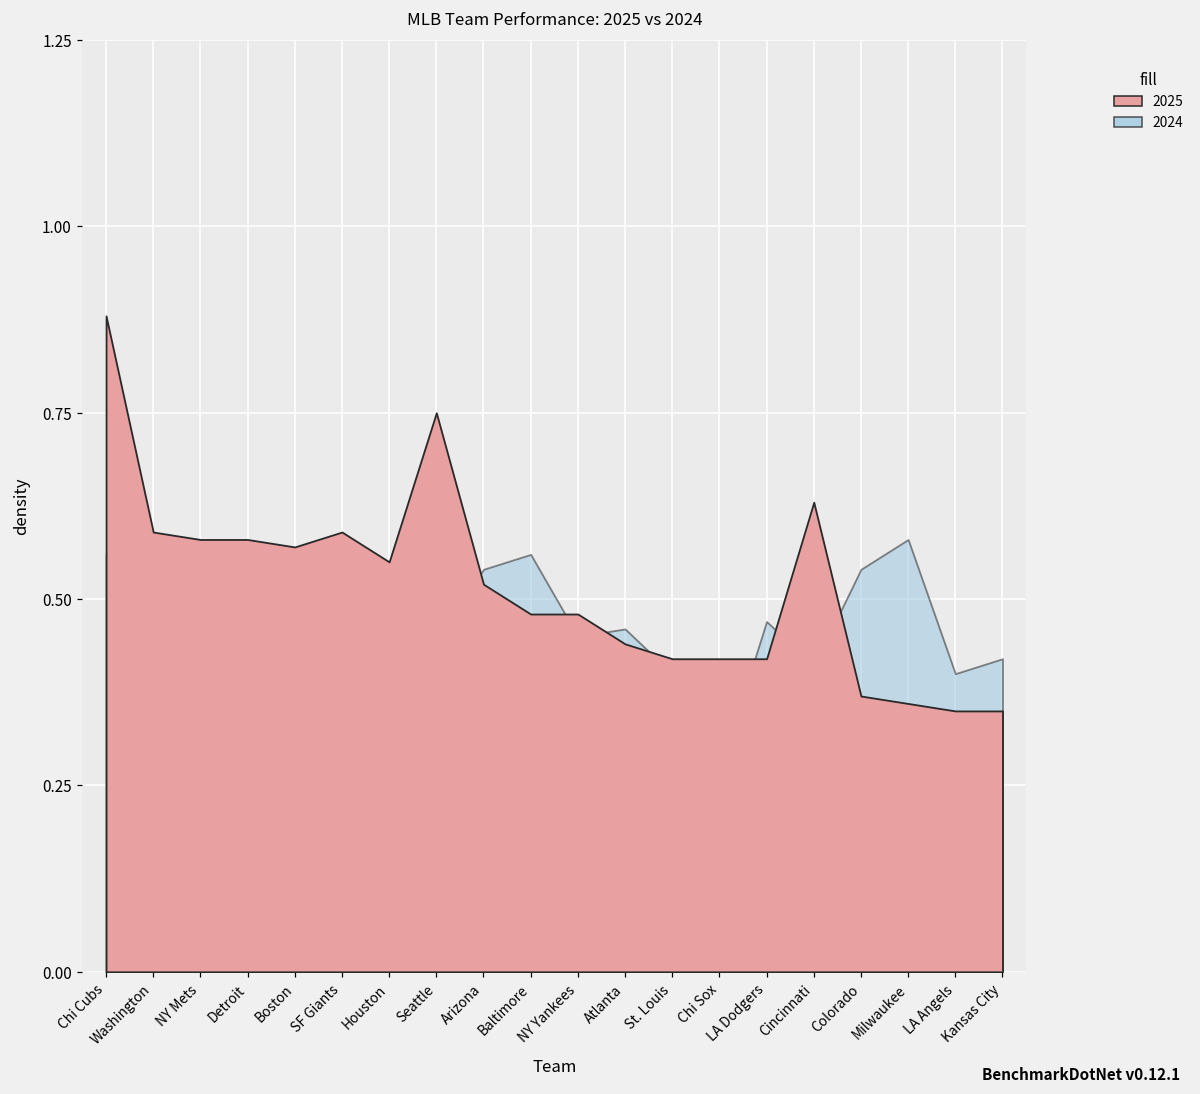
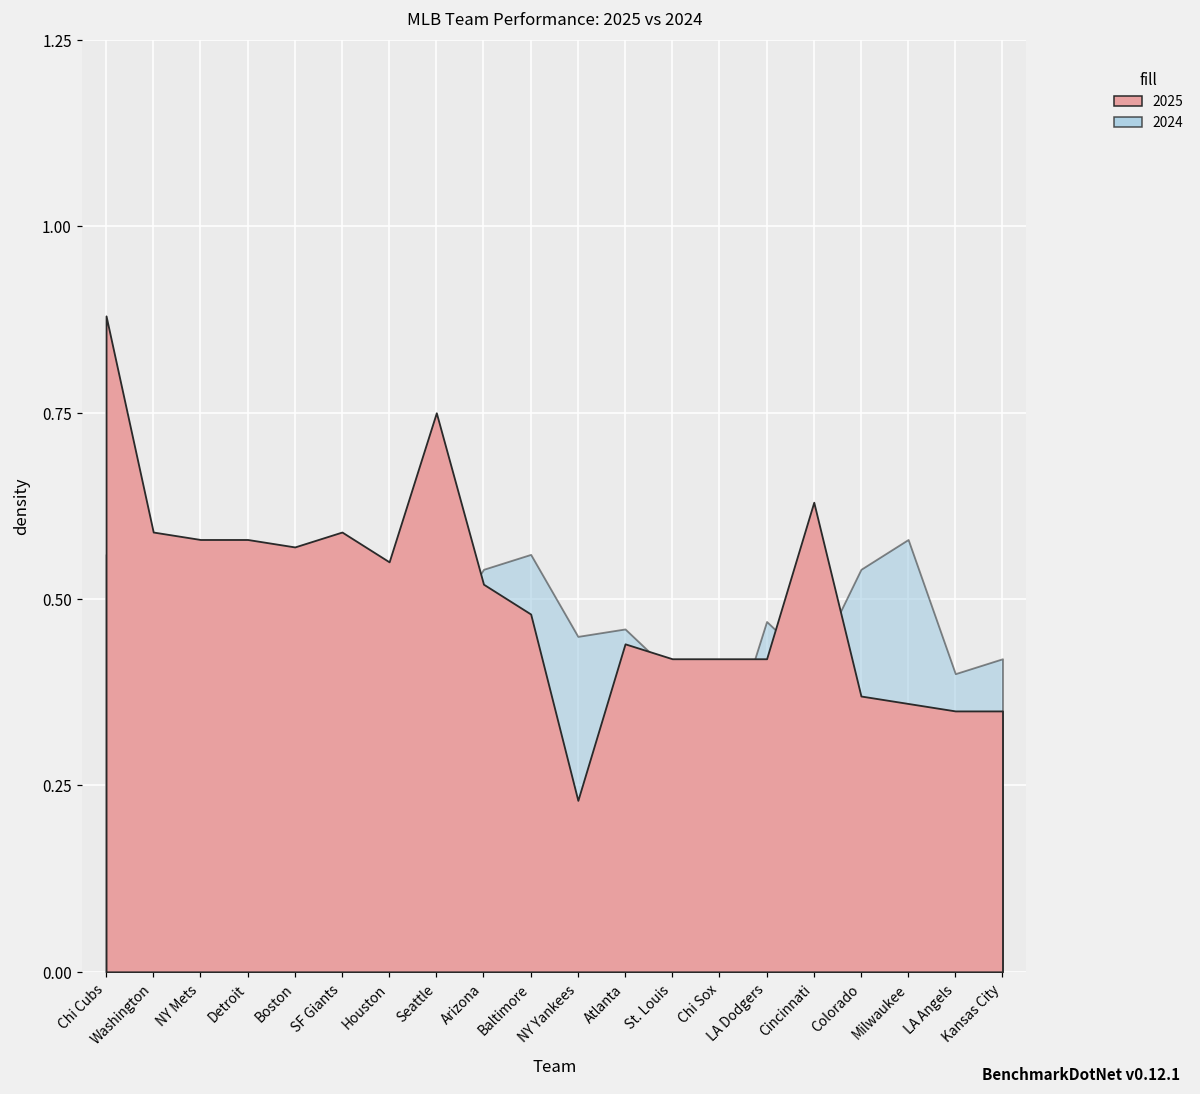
2025, NY Yankees: 0.48 -> 0.23
